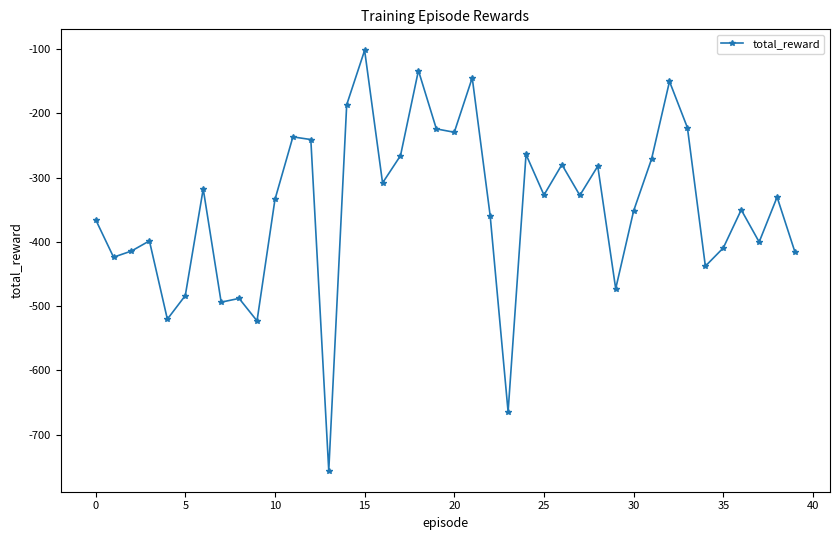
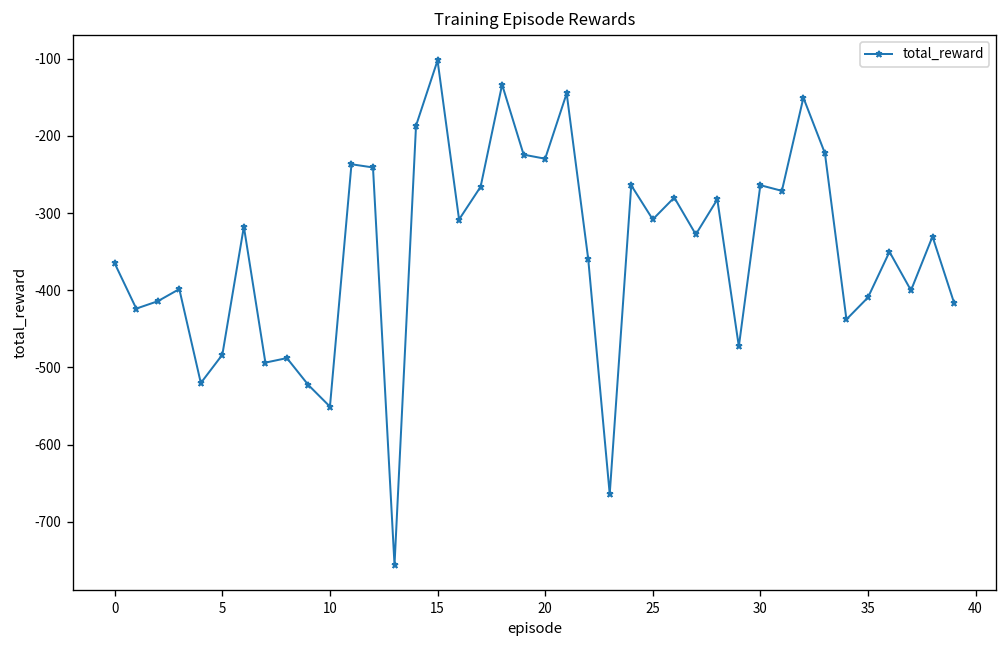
10: -330 -> -550
25: -330 -> -310
30: -350 -> -260
